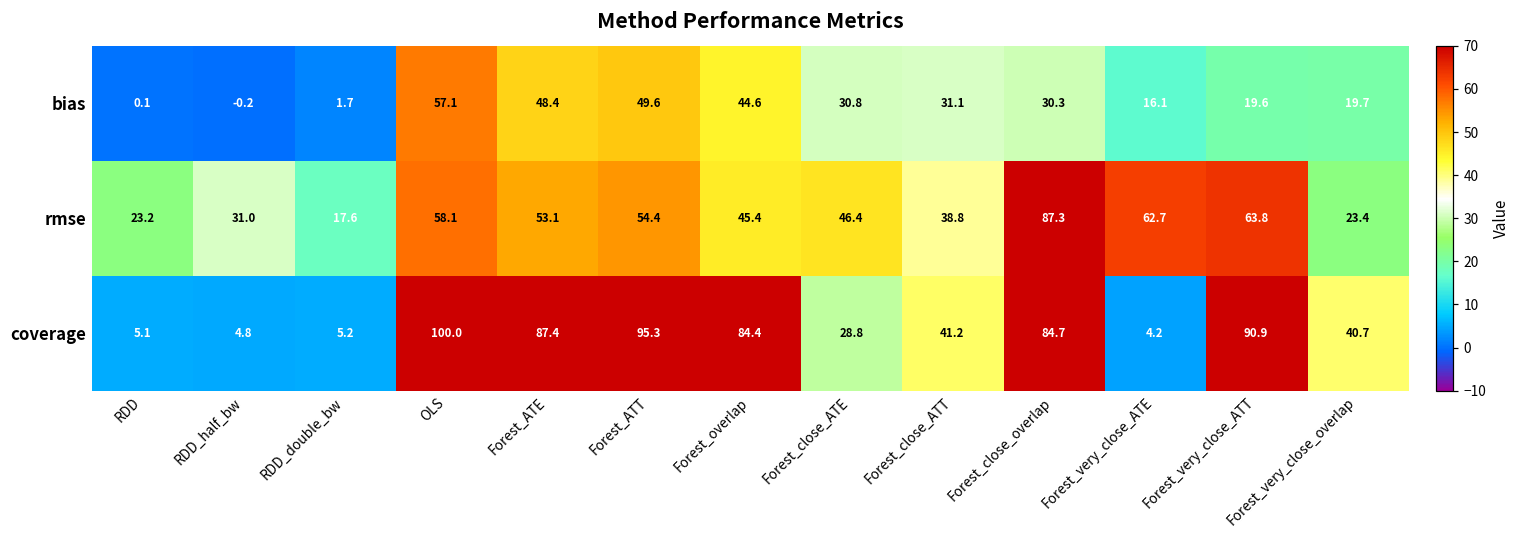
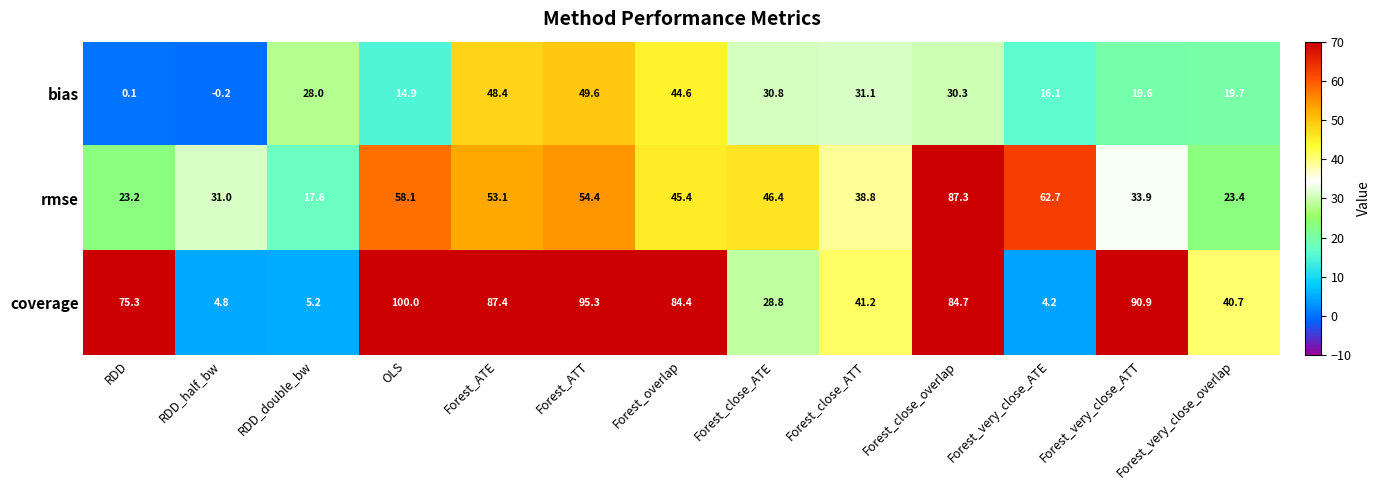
bias, RDD_double_bw: 1.7 -> 28.0
bias, OLS: 57.1 -> 14.9
rmse, Forest_very_close_ATT: 63.8 -> 33.9
coverage, RDD: 5.1 -> 75.3
